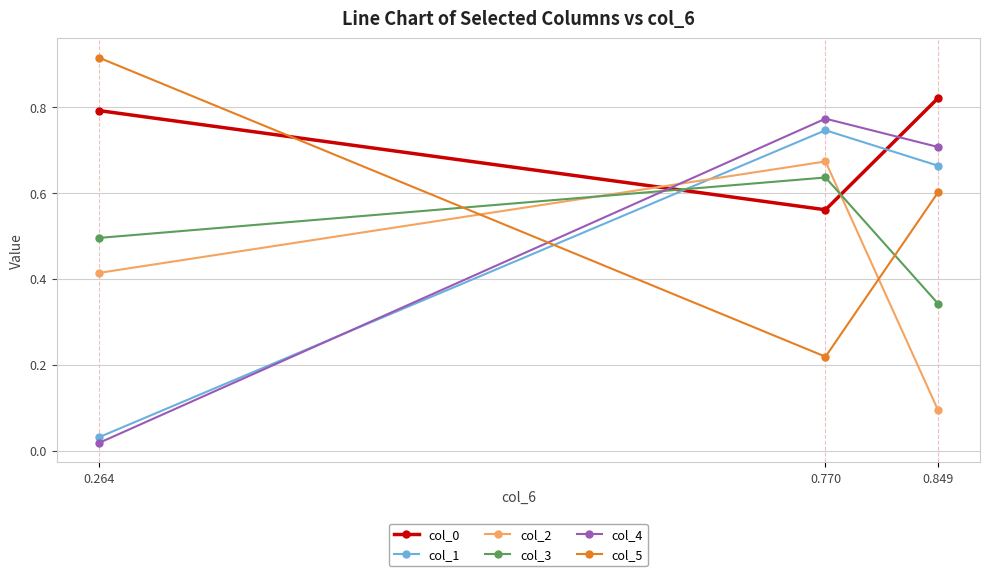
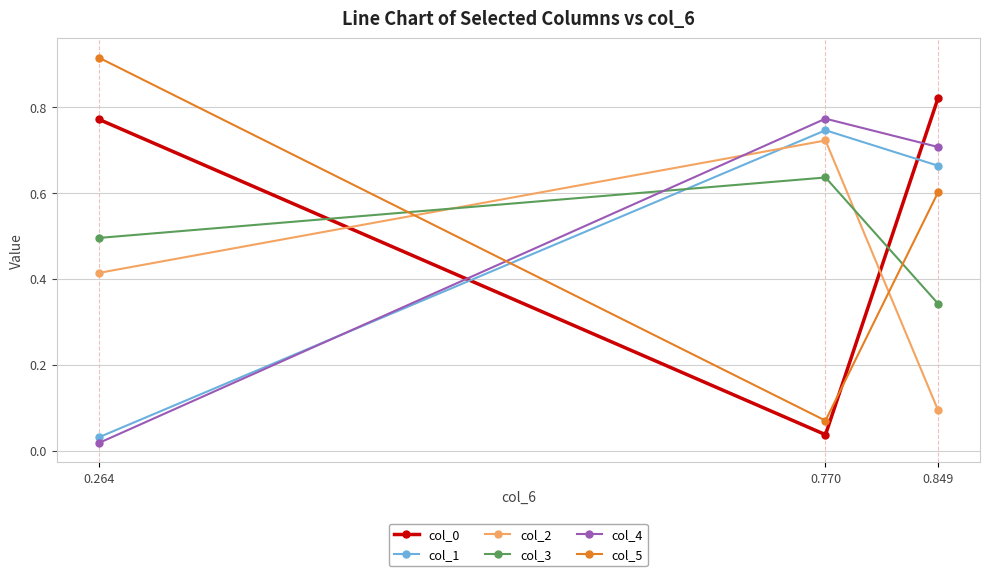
col_0, 0.264: 0.79 -> 0.77
col_0, 0.770: 0.56 -> 0.04
col_2, 0.770: 0.67 -> 0.72
col_5, 0.770: 0.22 -> 0.07
